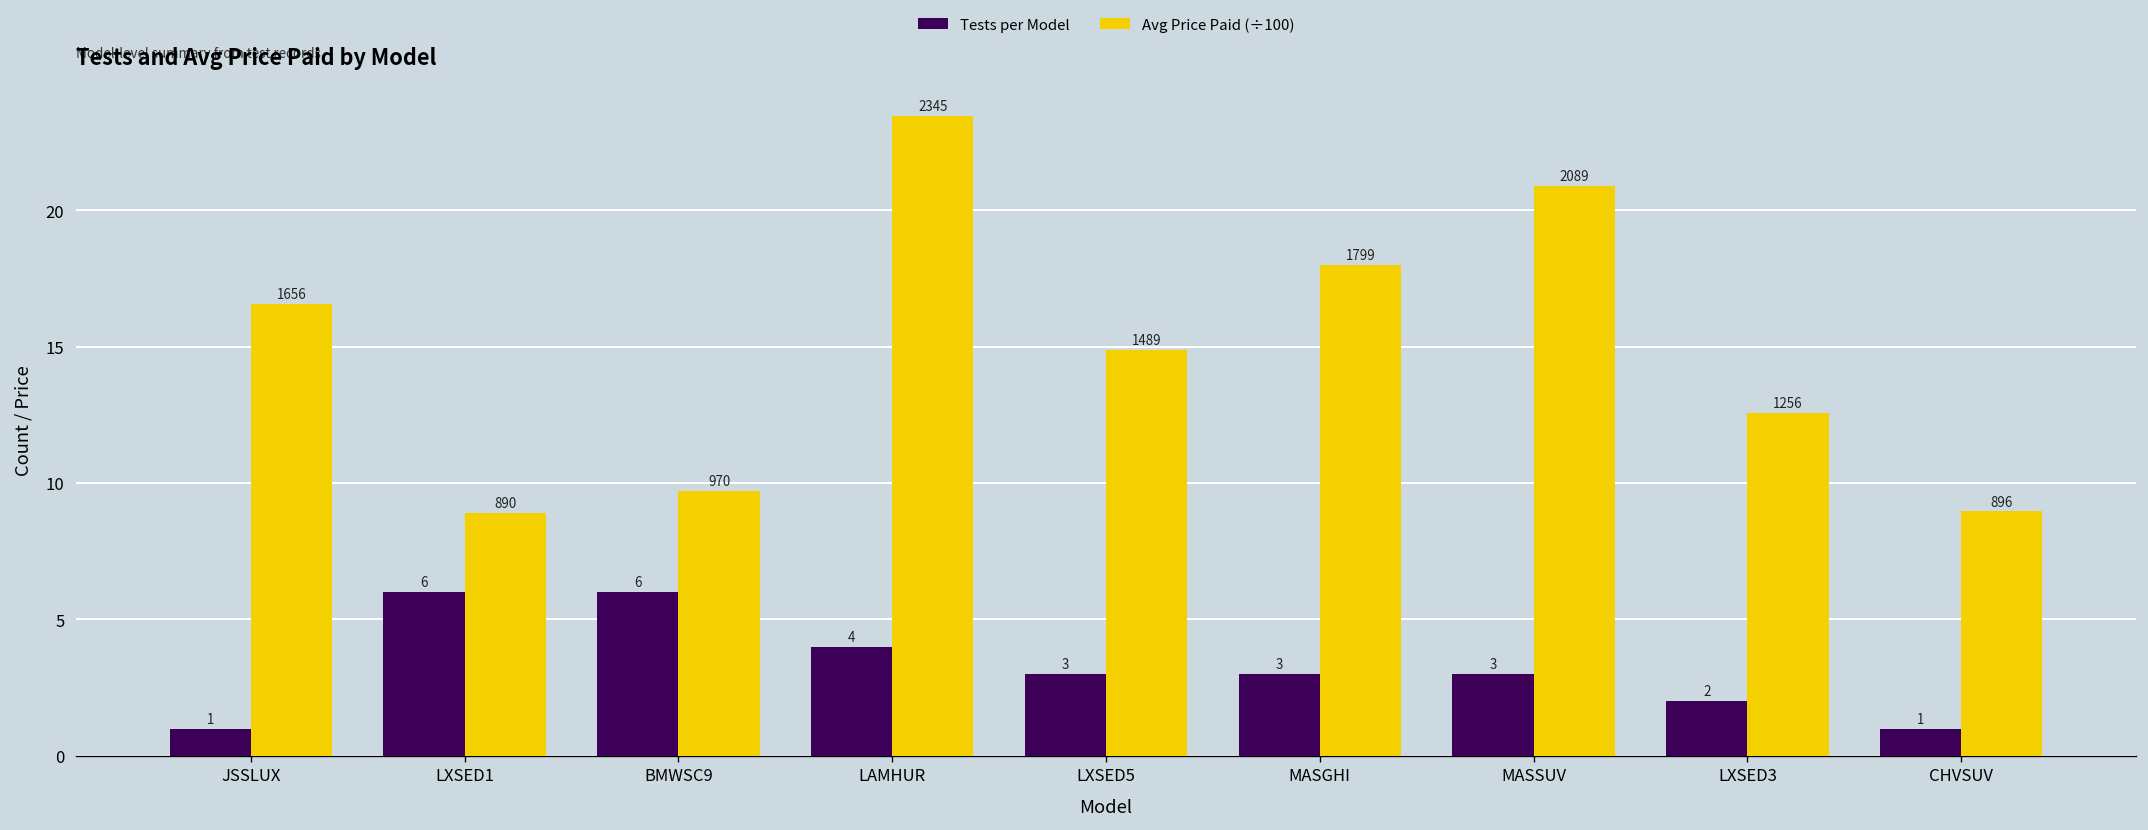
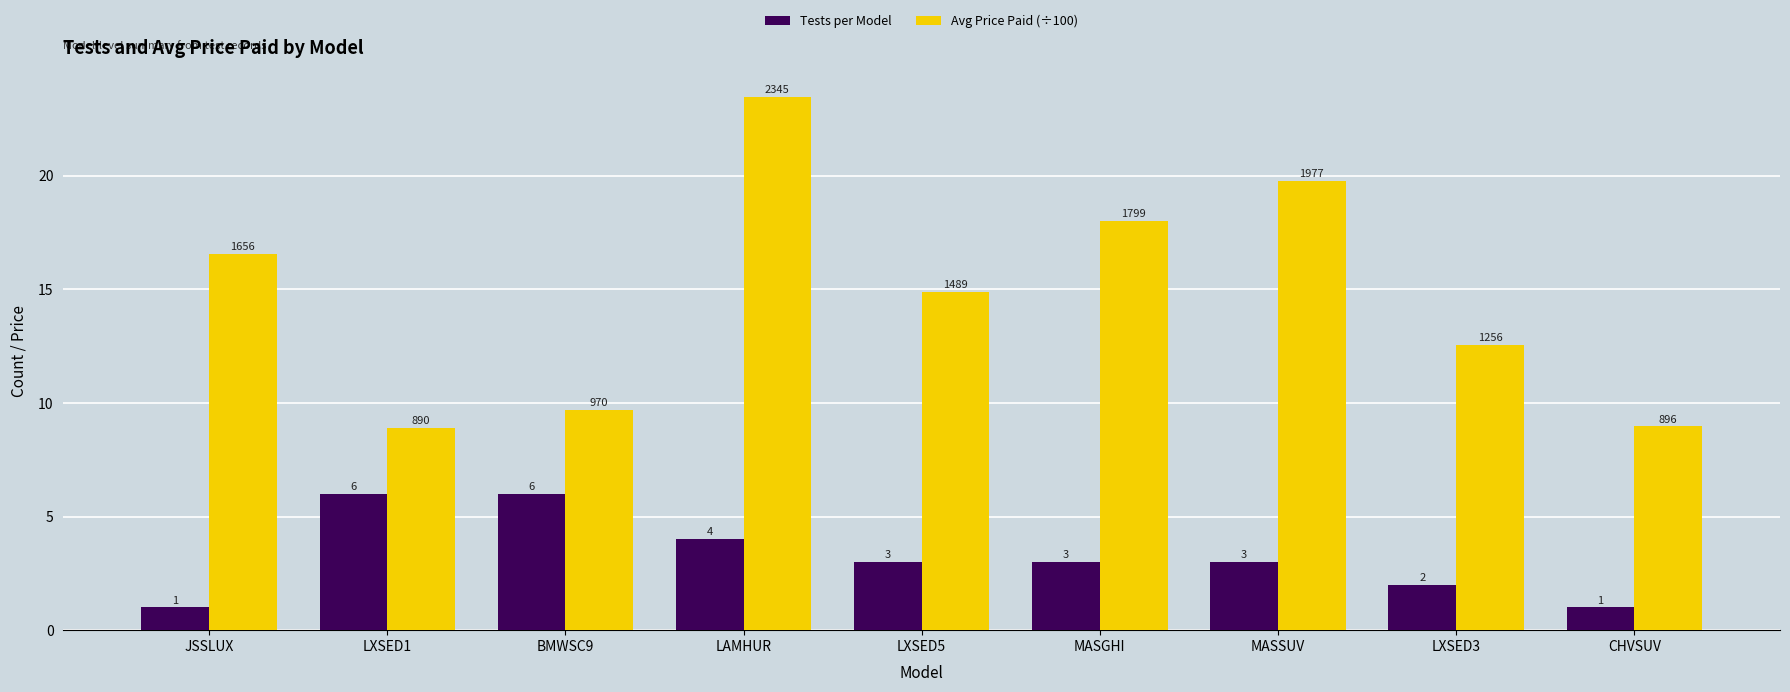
Avg Price Paid (÷100), MASSUV: 2089 -> 1977
